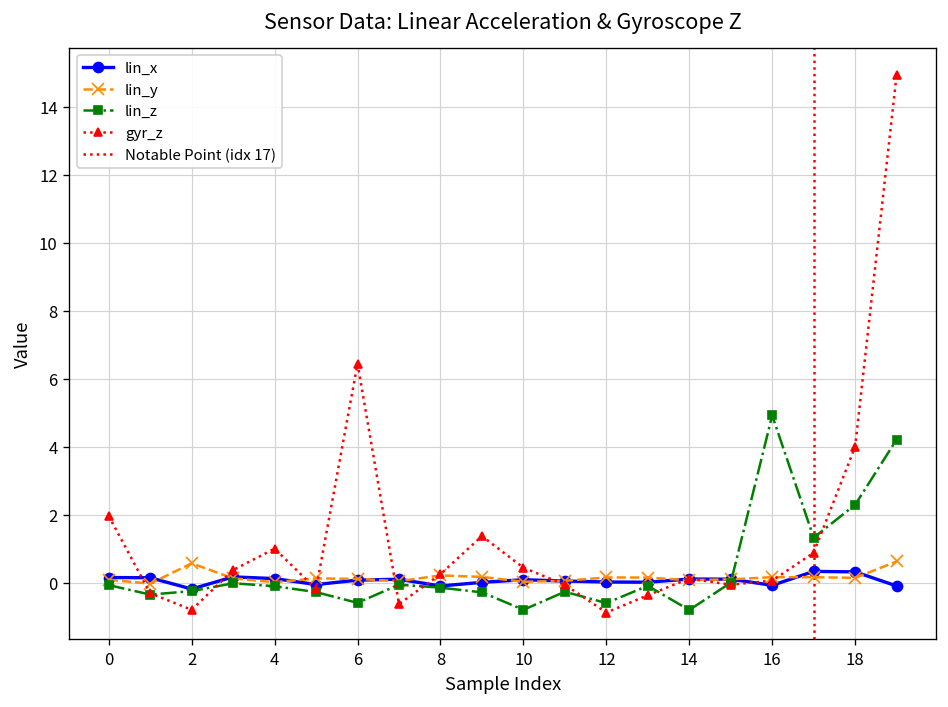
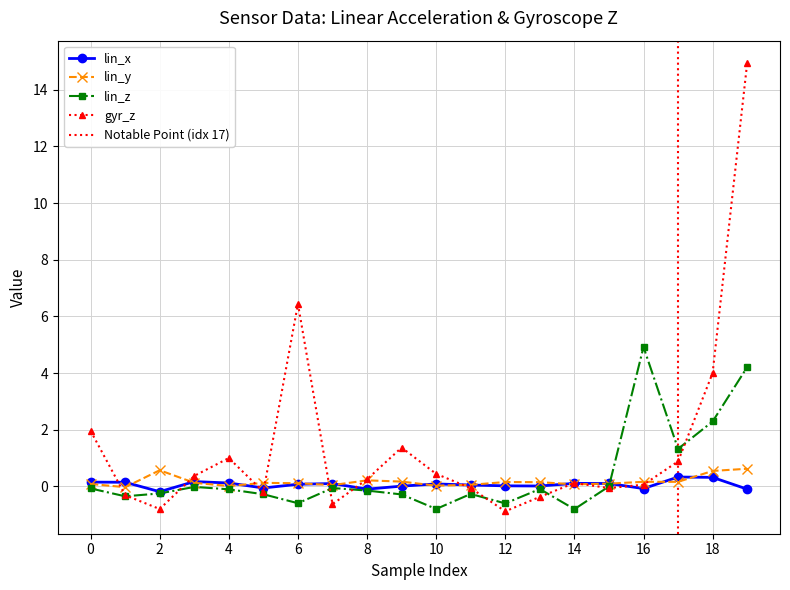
lin_y, 18: 0.1 -> 0.5
